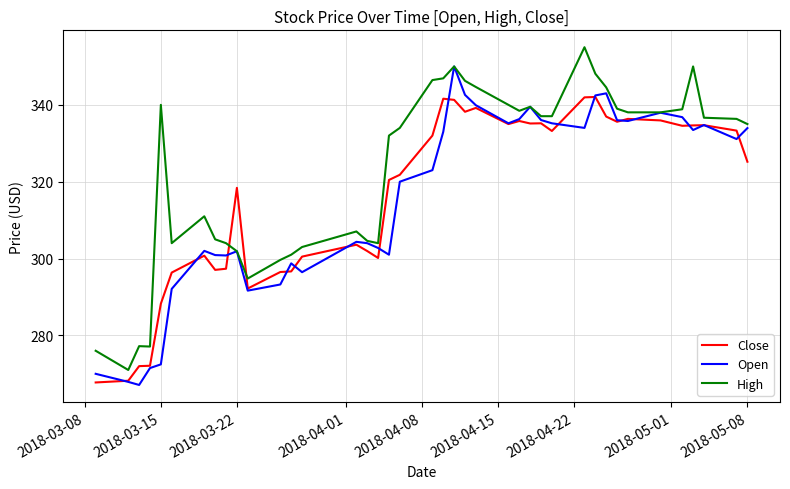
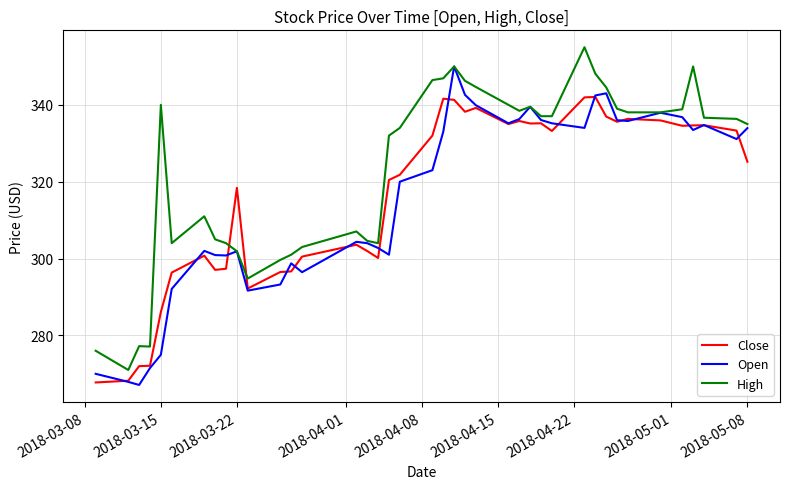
Close, 2018-03-15: 288 -> 286
Open, 2018-03-15: 272 -> 275
